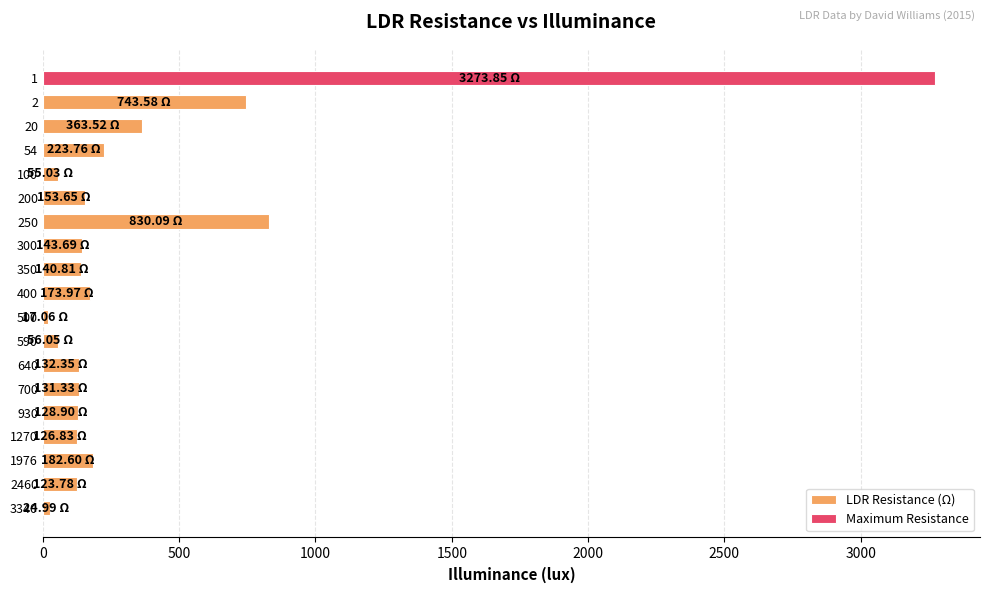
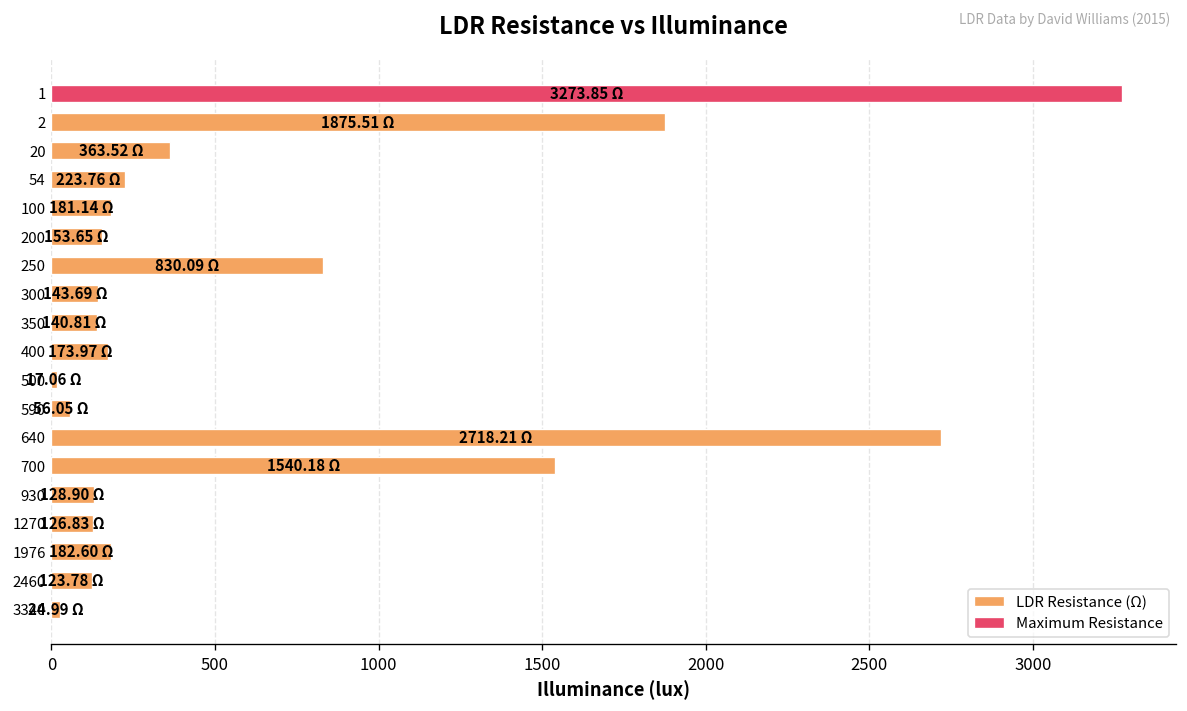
LDR Resistance (Ω), 2: 743.58 -> 1875.51
LDR Resistance (Ω), 100: 55.03 -> 181.14
LDR Resistance (Ω), 640: 132.35 -> 2718.21
LDR Resistance (Ω), 700: 131.33 -> 1540.18
